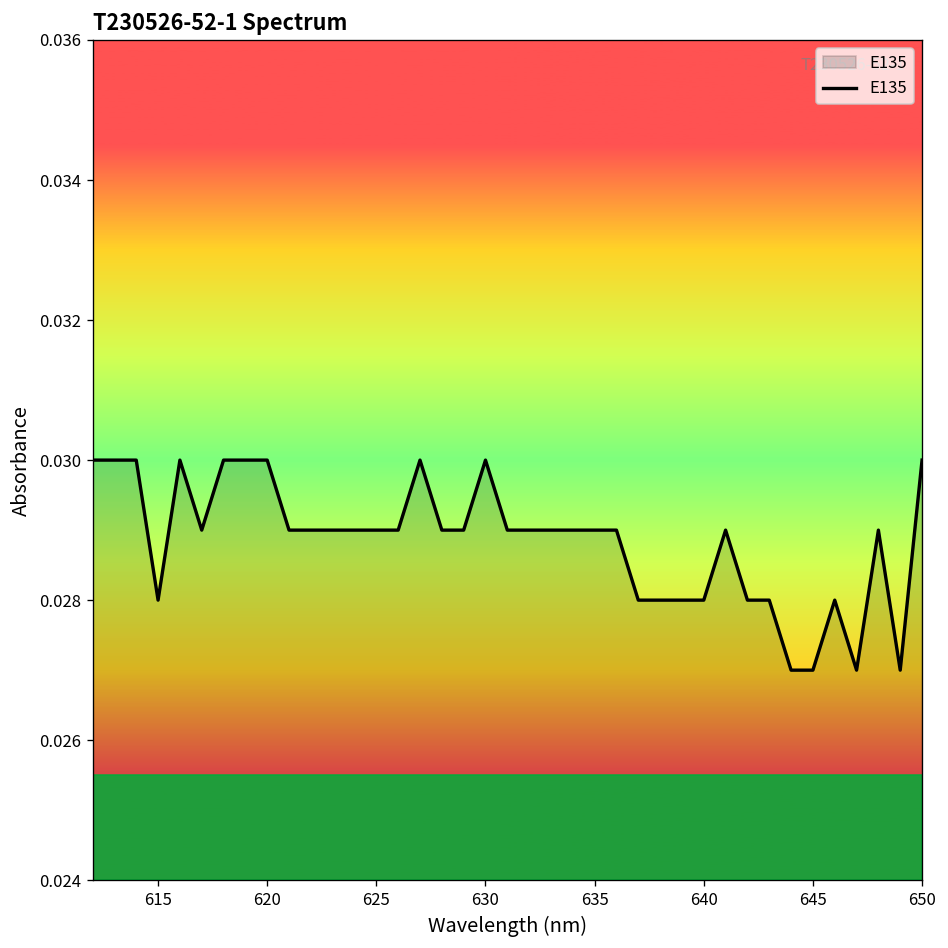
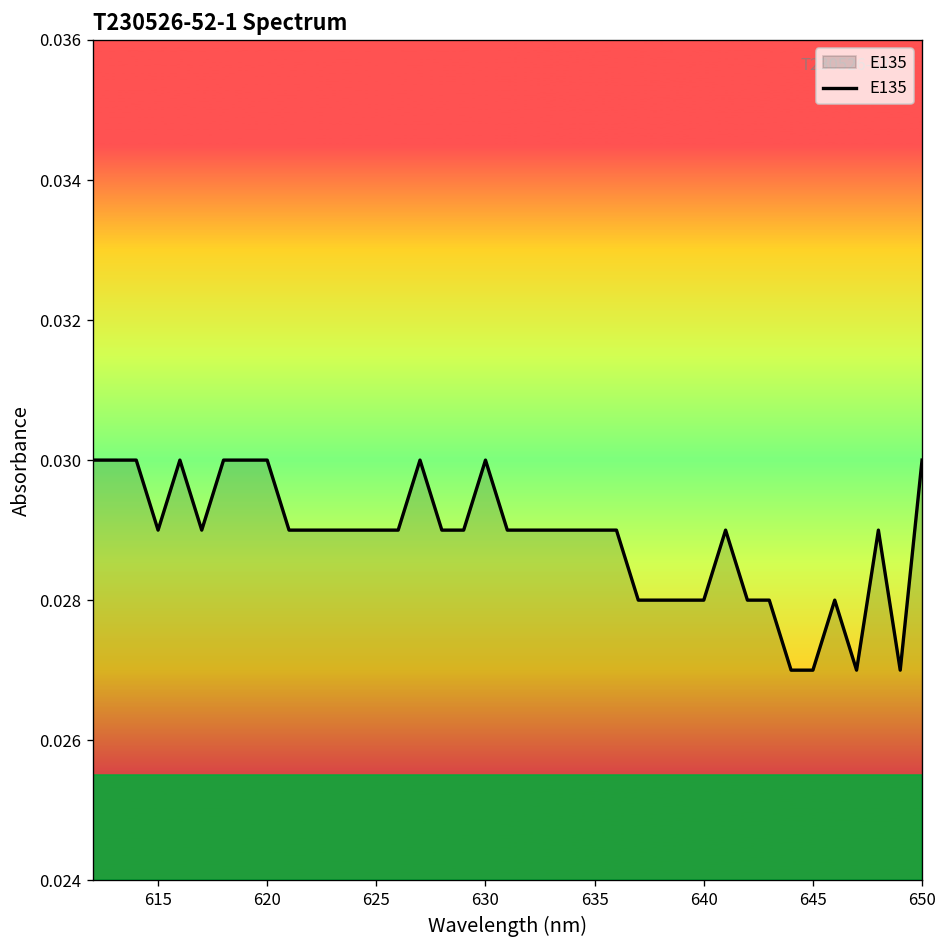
615: 0.028 -> 0.029
